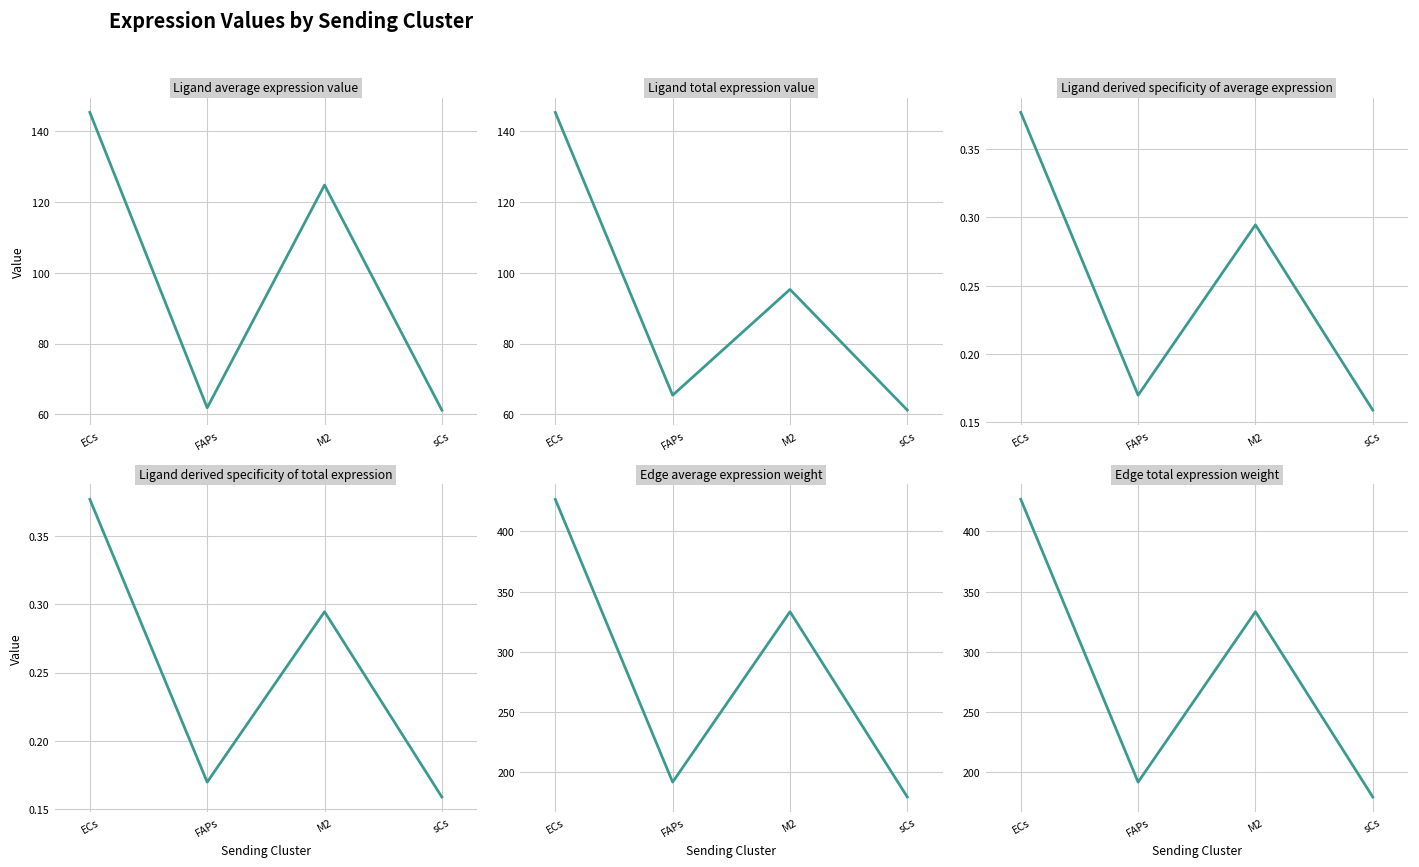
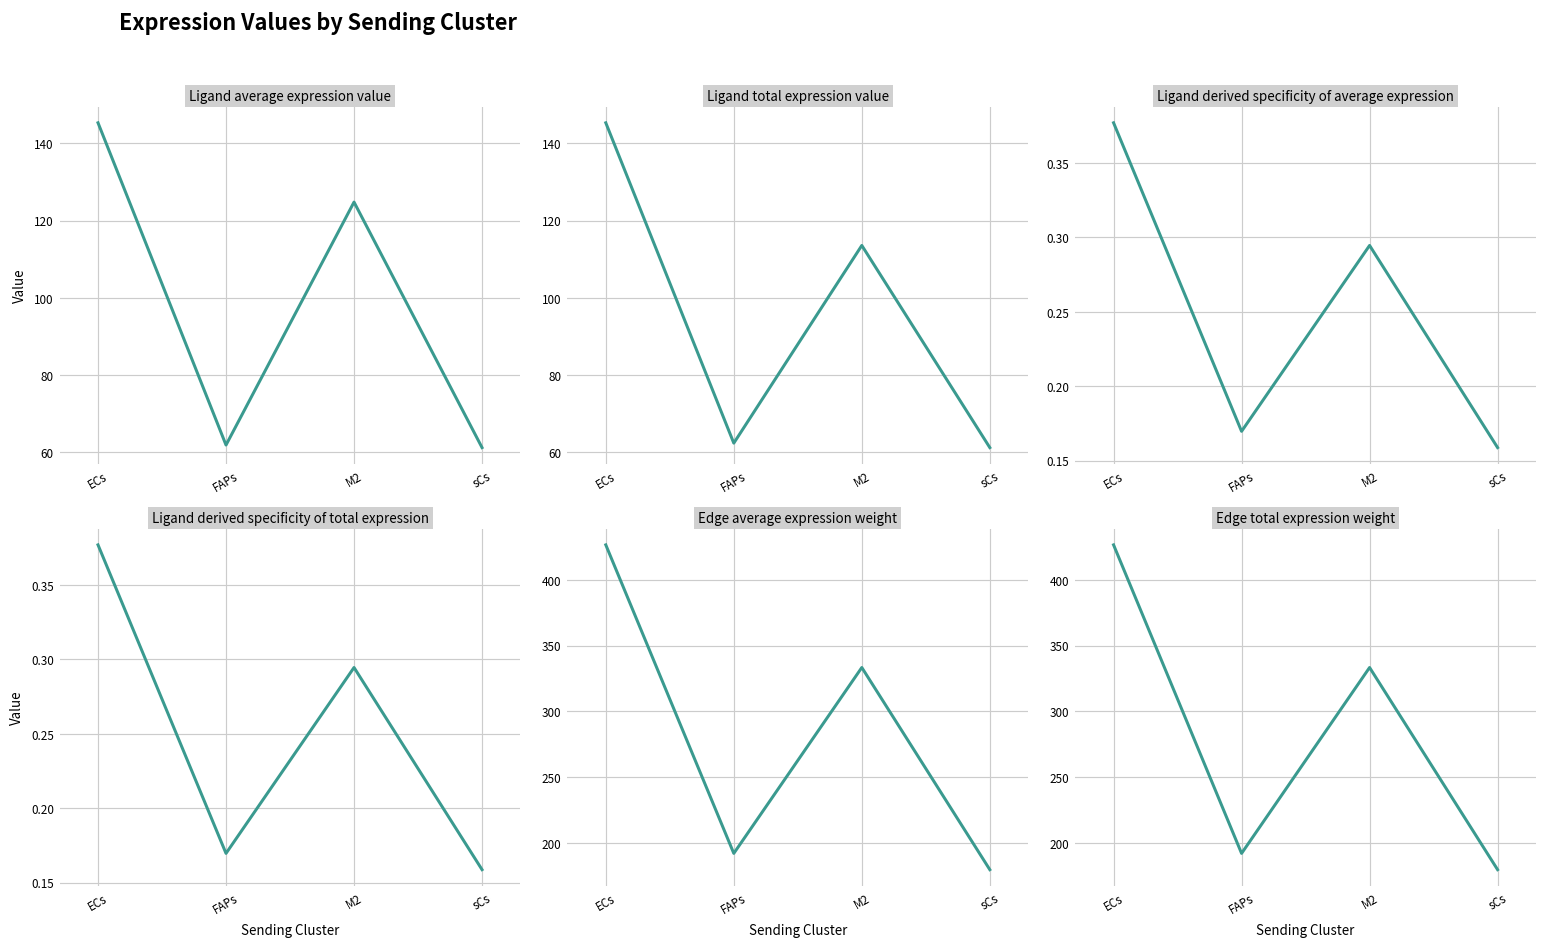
Ligand total expression value, FAPs: 65 -> 62
Ligand total expression value, M2: 95 -> 114
